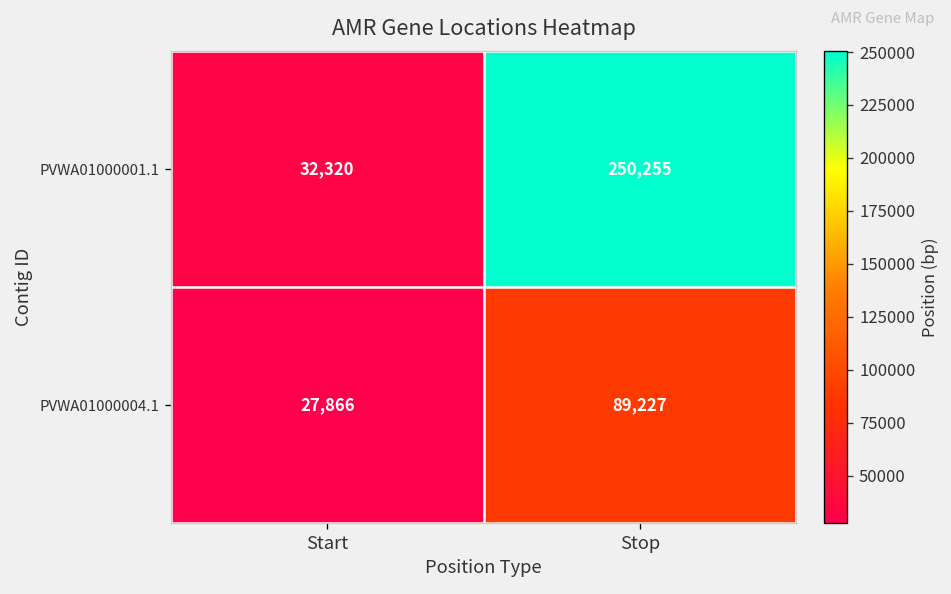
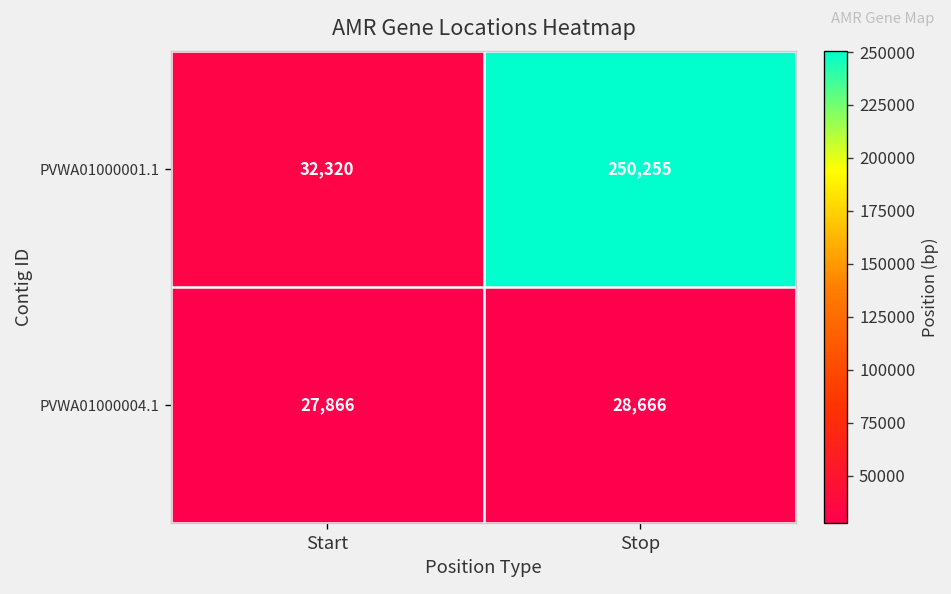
PVWA01000004.1, Stop: 89,227 -> 28,666
